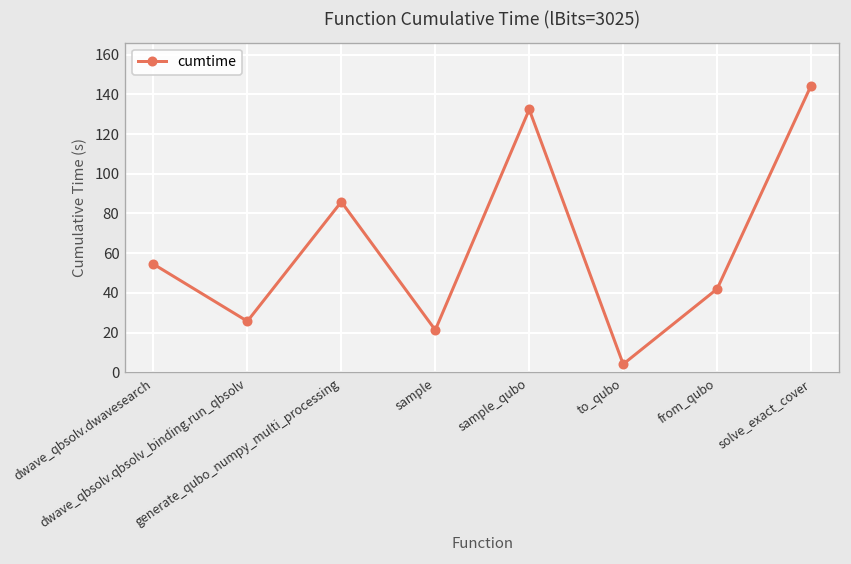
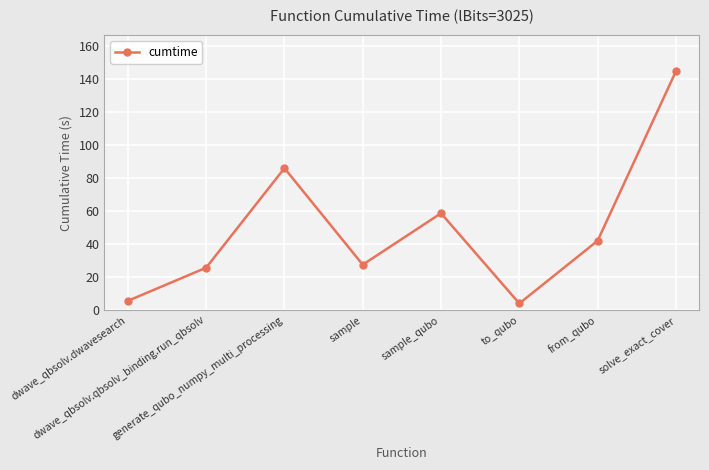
dwave_qbsolv.dwavesearch: 54 -> 6
sample: 21 -> 27
sample_qubo: 132 -> 59
